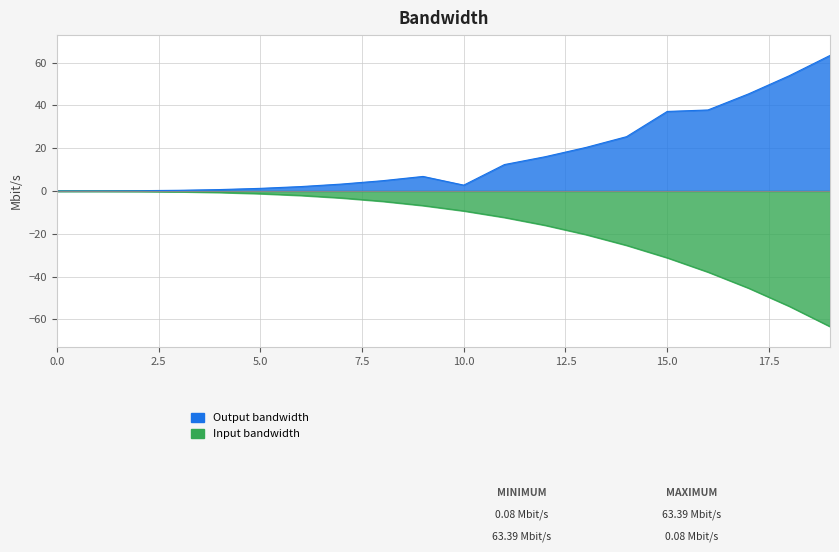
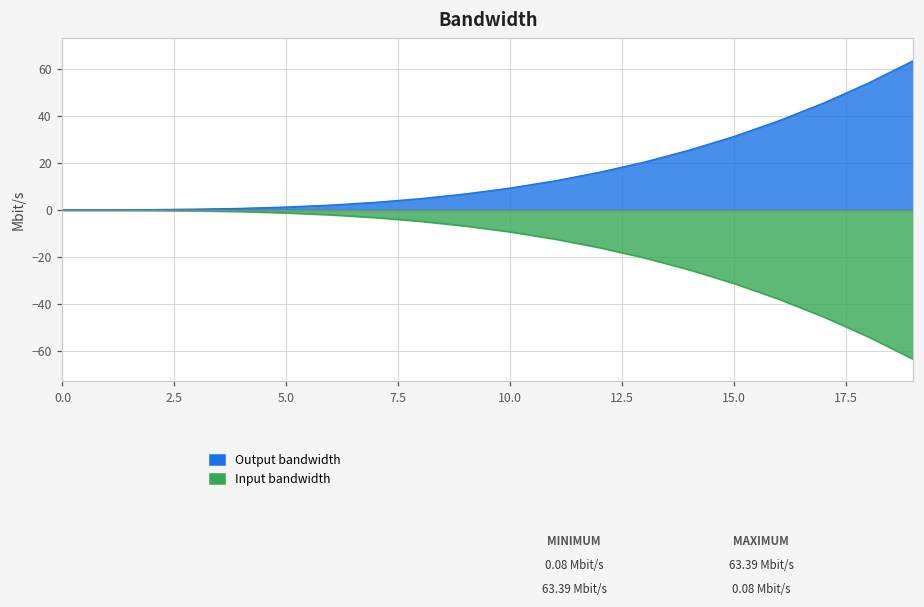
Output bandwidth, 10.0: 3 -> 9
Output bandwidth, 15.0: 37 -> 31
